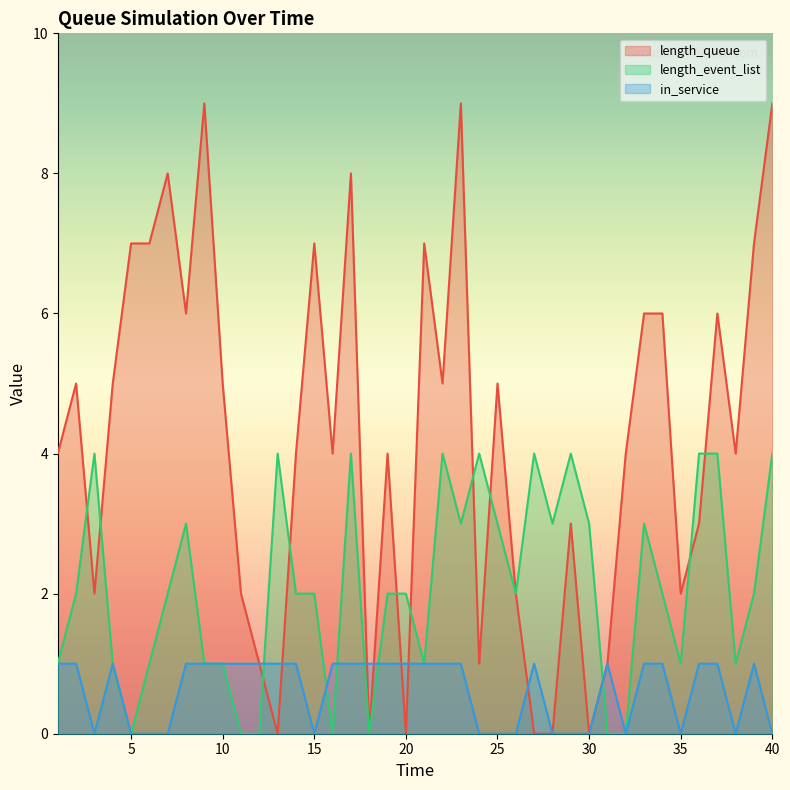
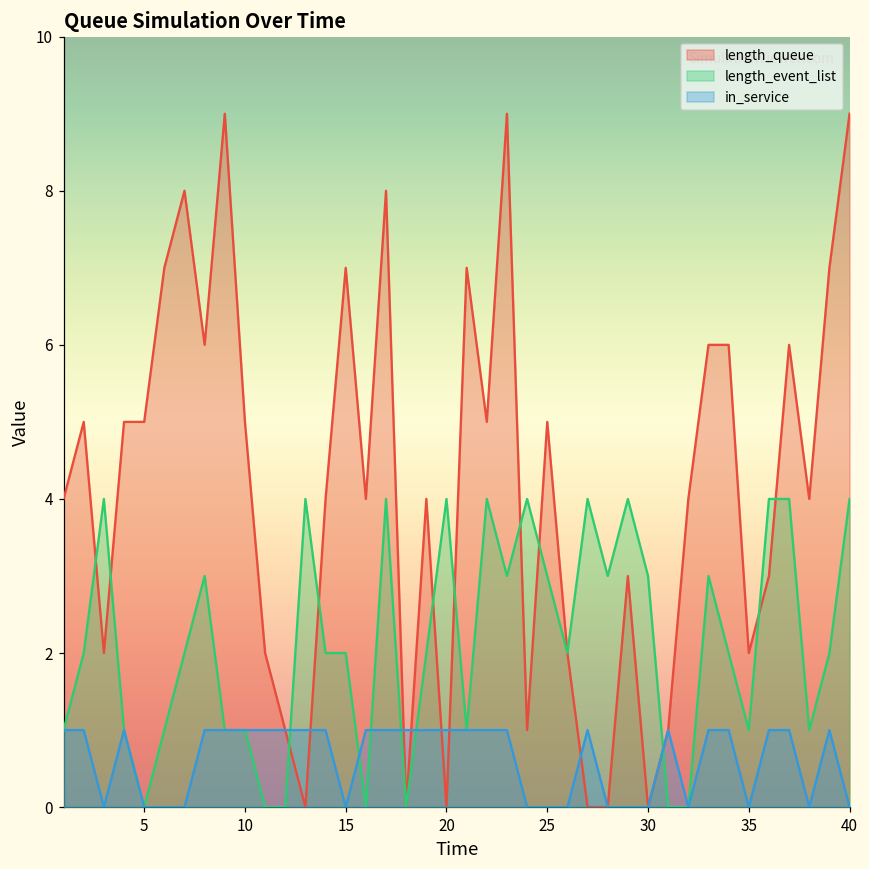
length_queue, 5: 7 -> 5
length_event_list, 20: 2 -> 4
